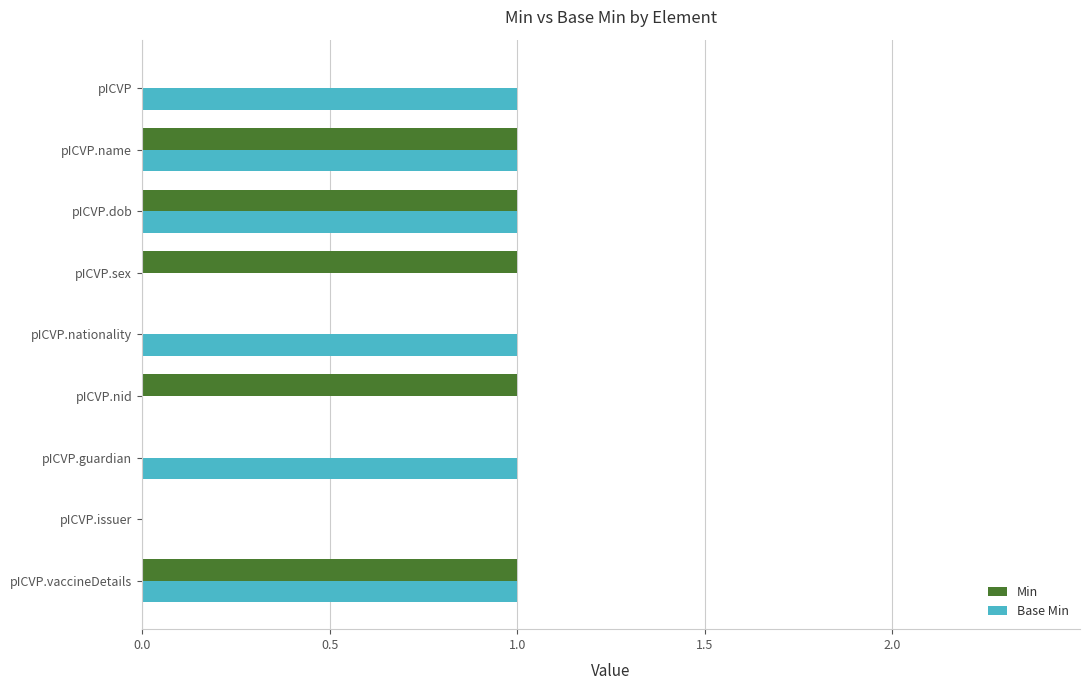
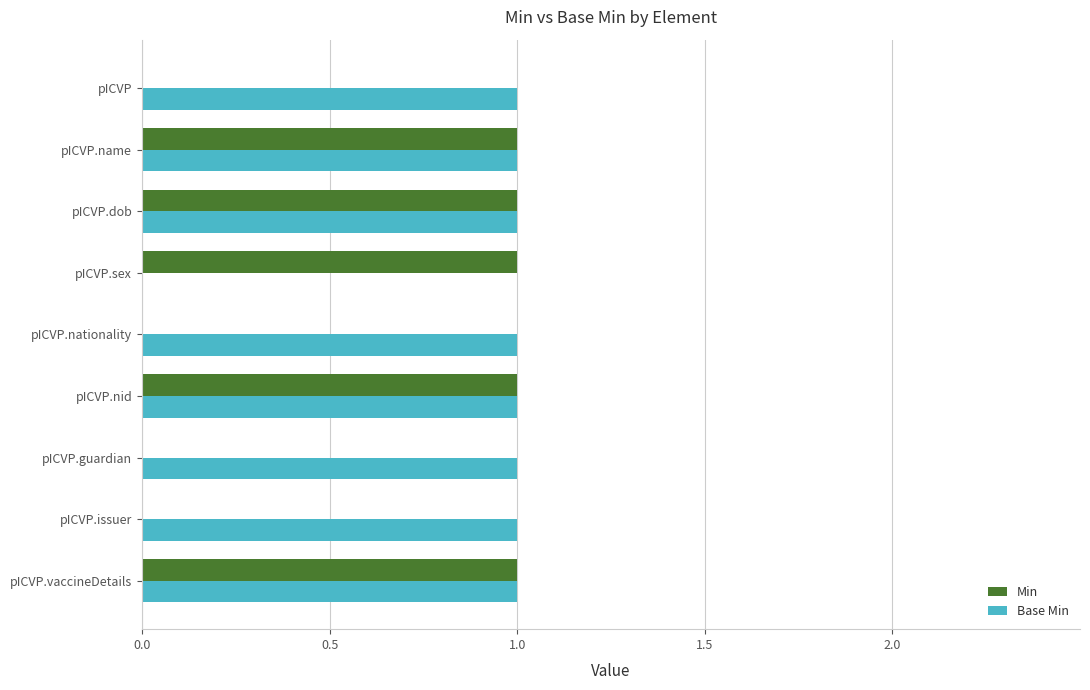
Base Min, pICVP.nid: 0 -> 1
Base Min, pICVP.issuer: 0 -> 1
